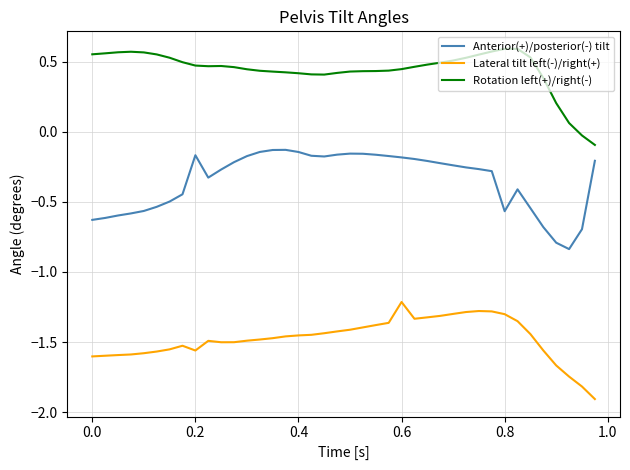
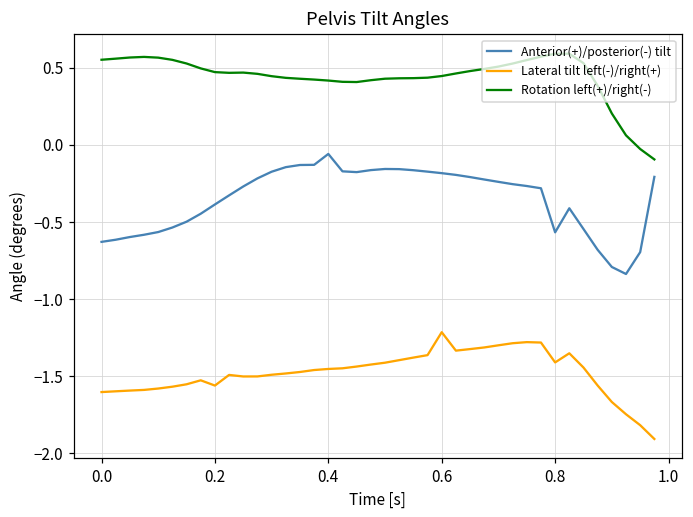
Anterior(+)/posterior(-) tilt, 0.2: -0.17 -> -0.39
Anterior(+)/posterior(-) tilt, 0.4: -0.14 -> -0.06
Lateral tilt left(-)/right(+), 0.8: -1.30 -> -1.41
